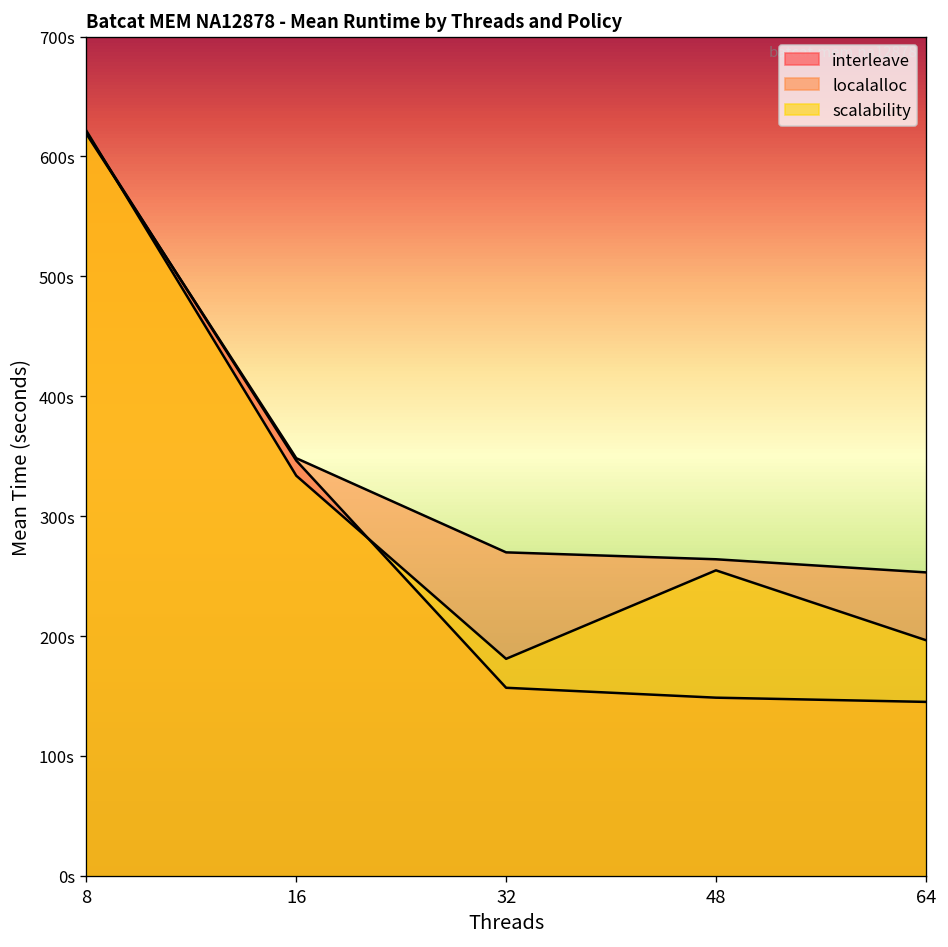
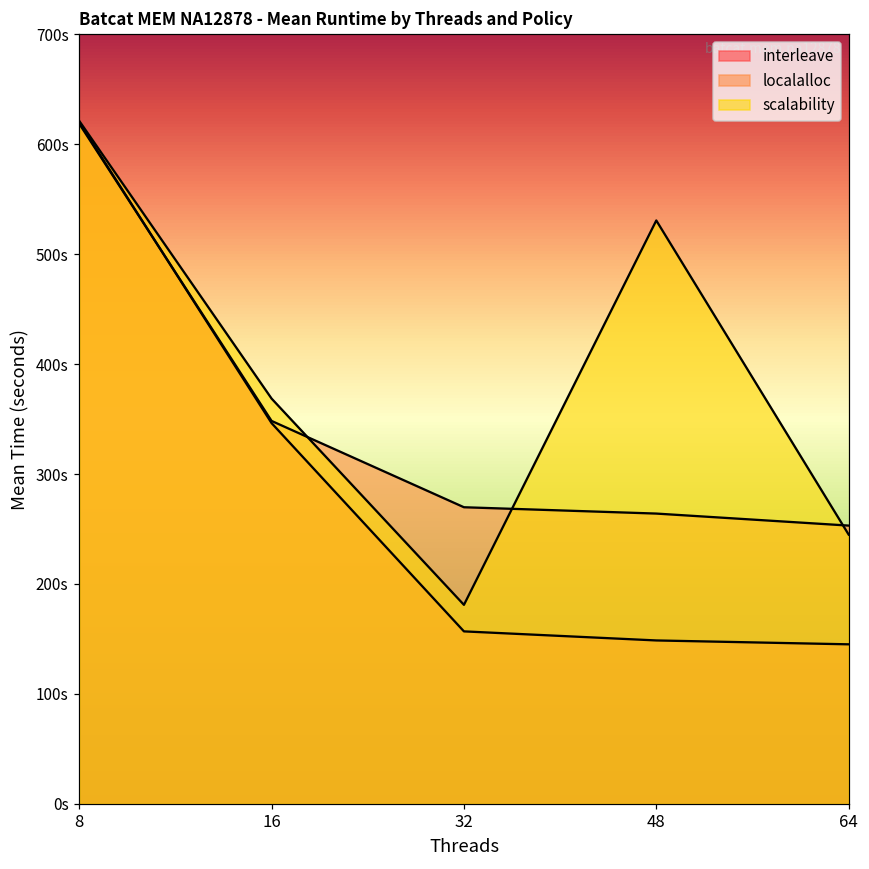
scalability, 16: 330s -> 370s
scalability, 48: 250s -> 530s
scalability, 64: 200s -> 240s
